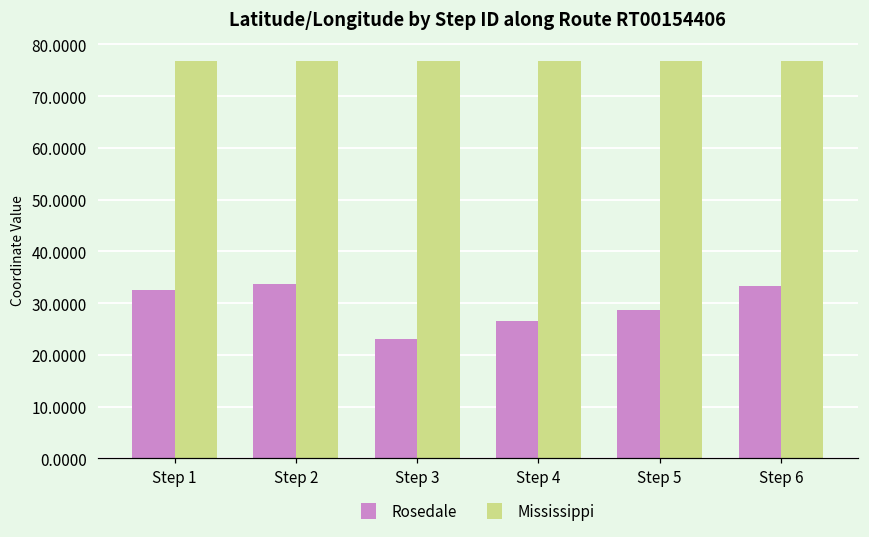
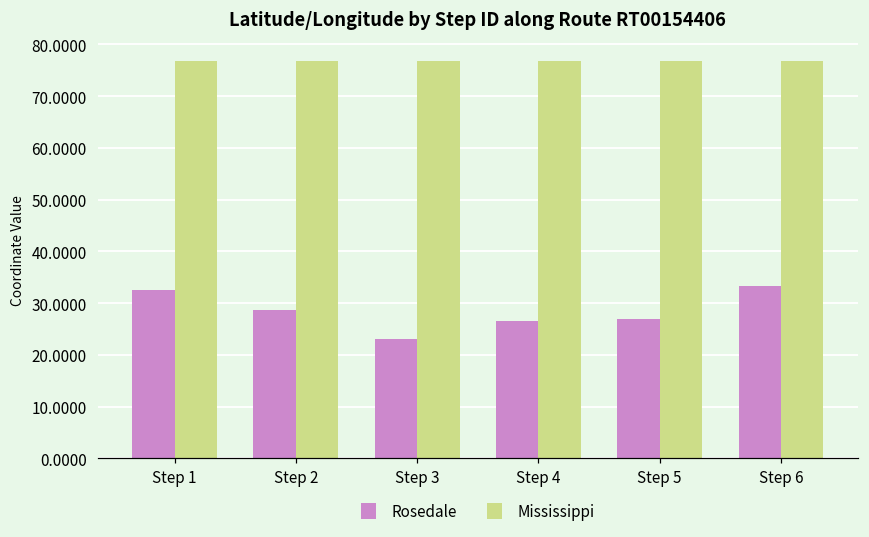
Rosedale, Step 2: 34 -> 29
Rosedale, Step 5: 29 -> 27
